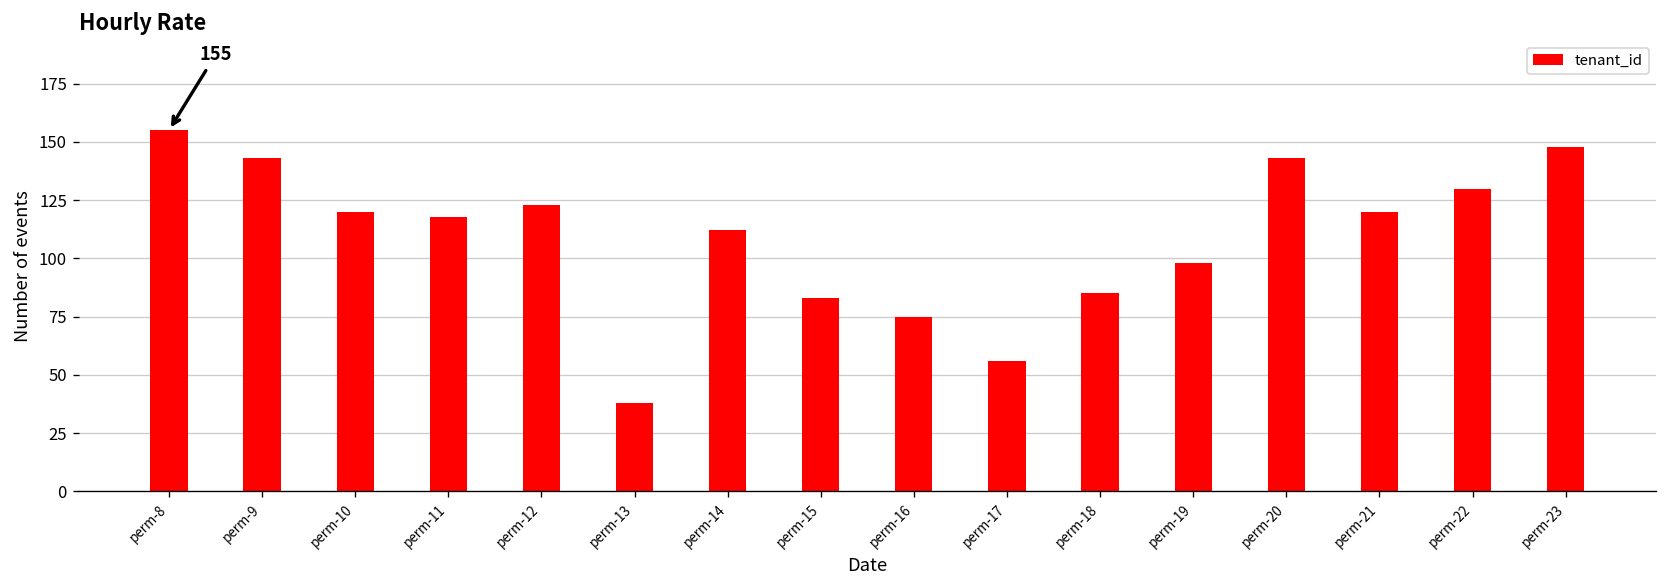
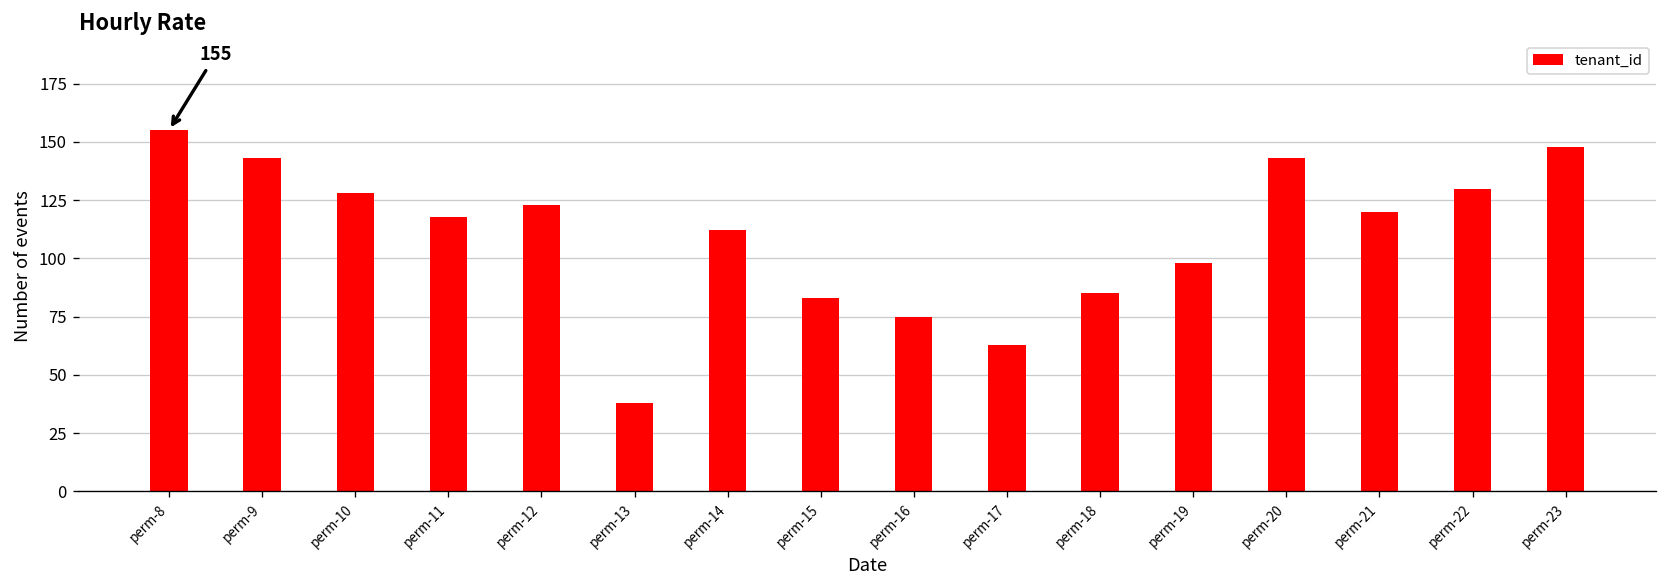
perm-10: 120 -> 128
perm-17: 56 -> 63
